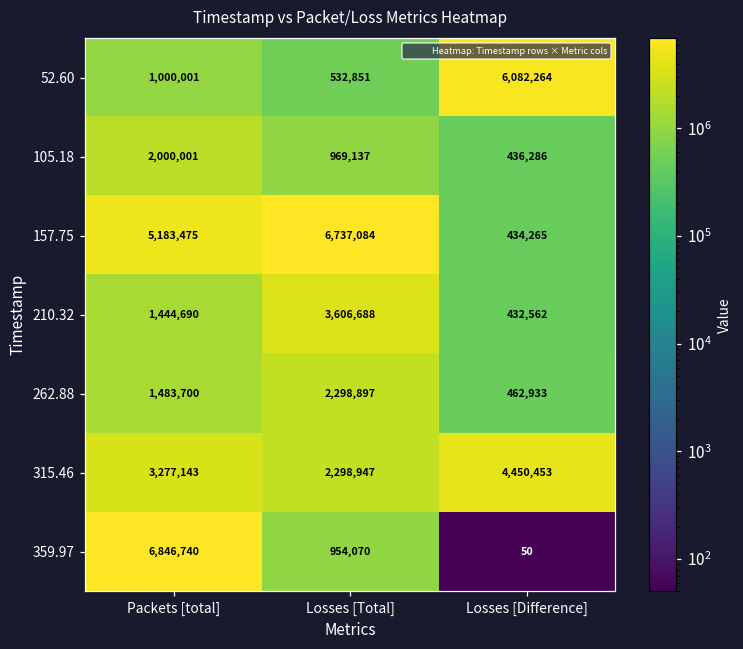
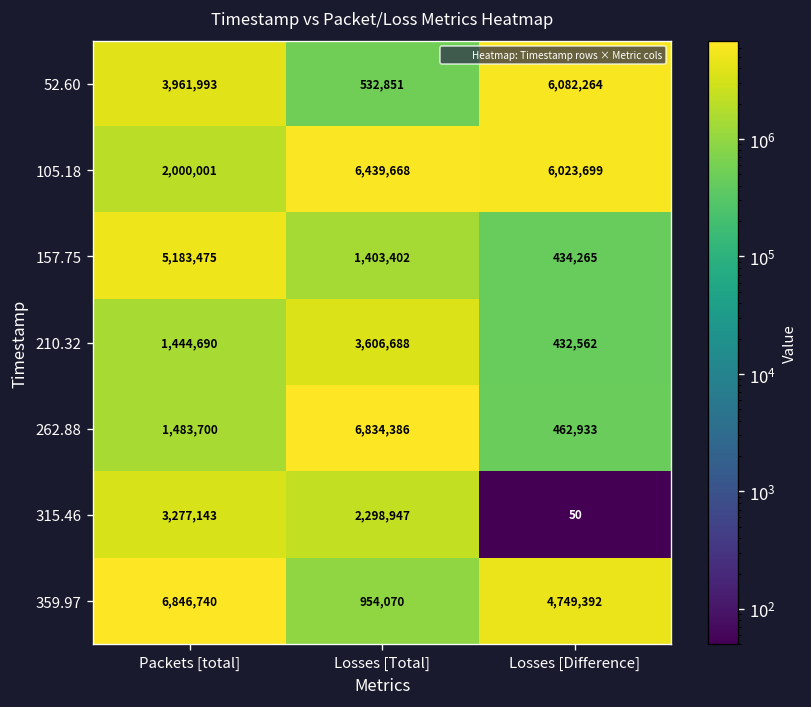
52.60, Packets [total]: 1,000,001 -> 3,961,993
105.18, Losses [Total]: 969,137 -> 6,439,668
105.18, Losses [Difference]: 436,286 -> 6,023,699
157.75, Losses [Total]: 6,737,084 -> 1,403,402
262.88, Losses [Total]: 2,298,897 -> 6,834,386
315.46, Losses [Difference]: 4,450,453 -> 50
359.97, Losses [Difference]: 50 -> 4,749,392
